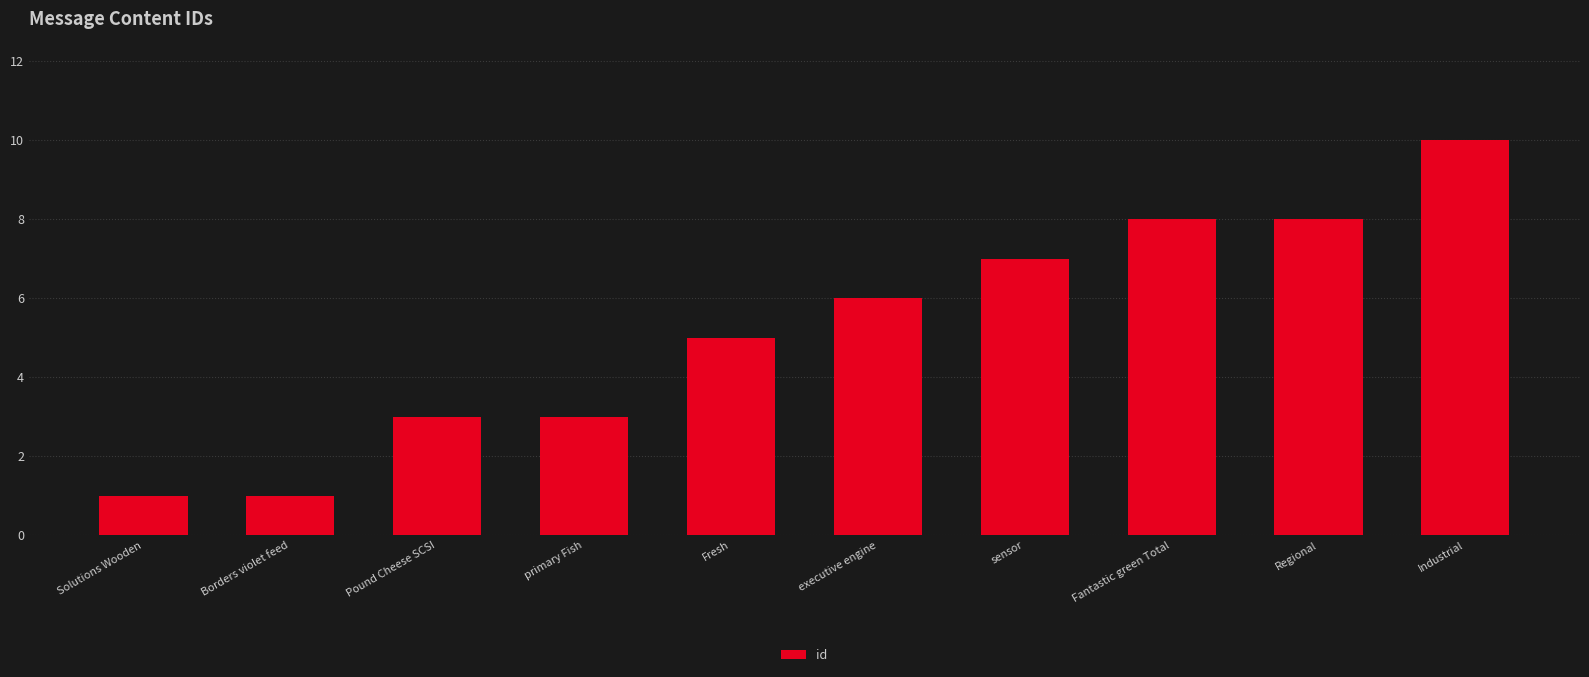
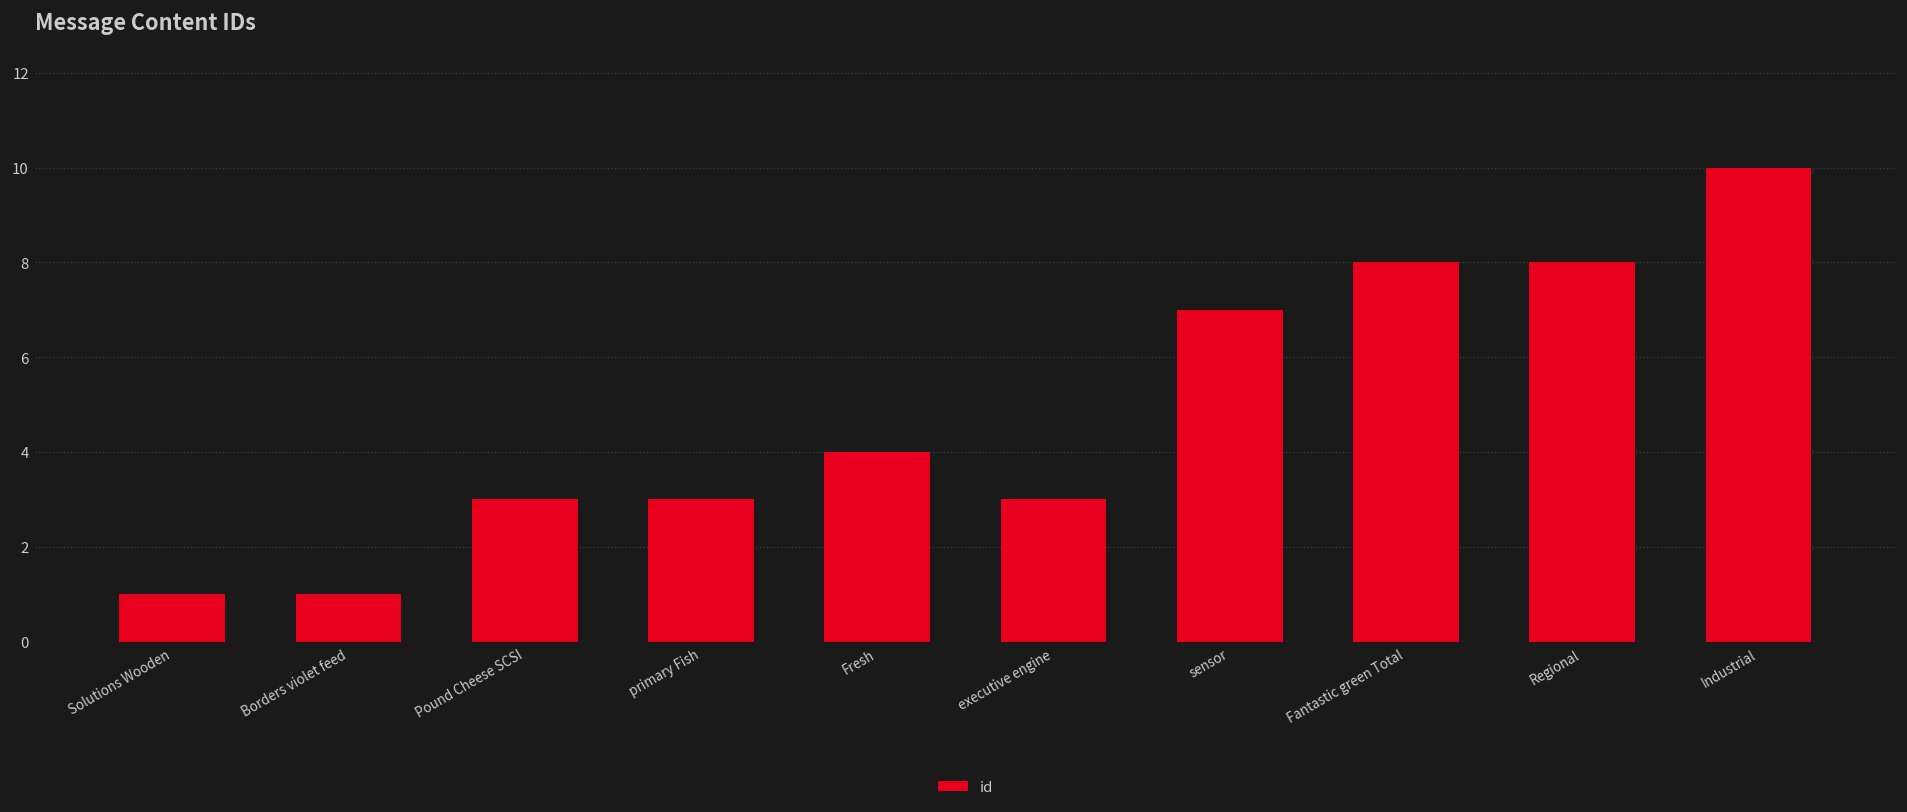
Fresh: 5 -> 4
executive engine: 6 -> 3
